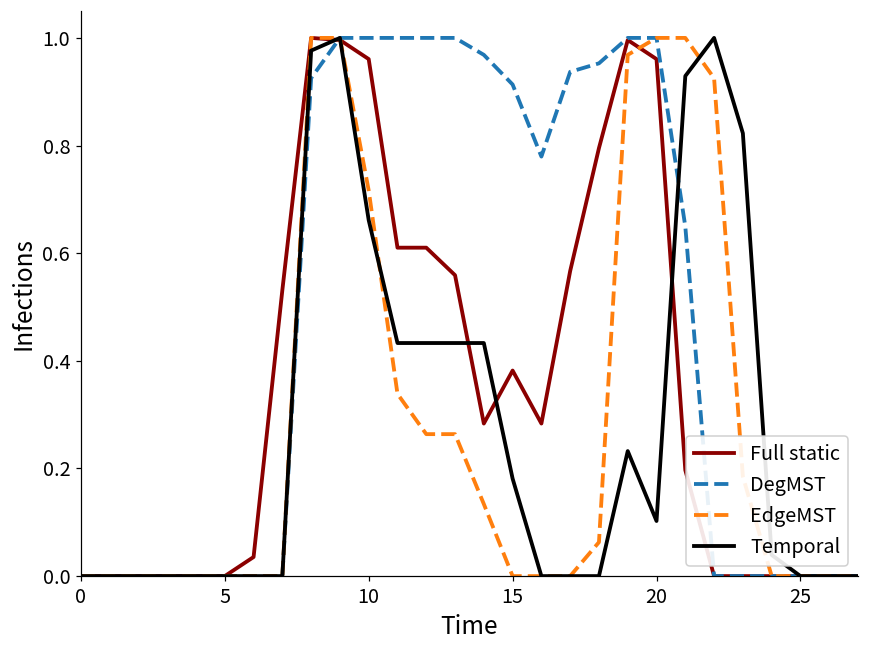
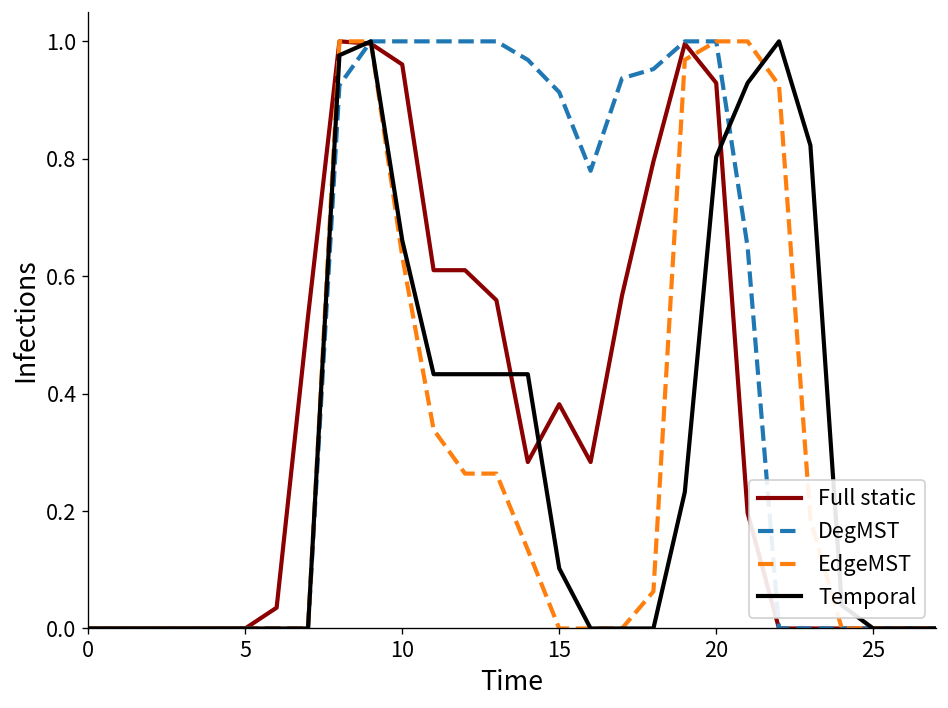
EdgeMST, 10: 0.72 -> 0.63
Temporal, 15: 0.18 -> 0.10
Full static, 20: 0.96 -> 0.93
Temporal, 20: 0.10 -> 0.80
